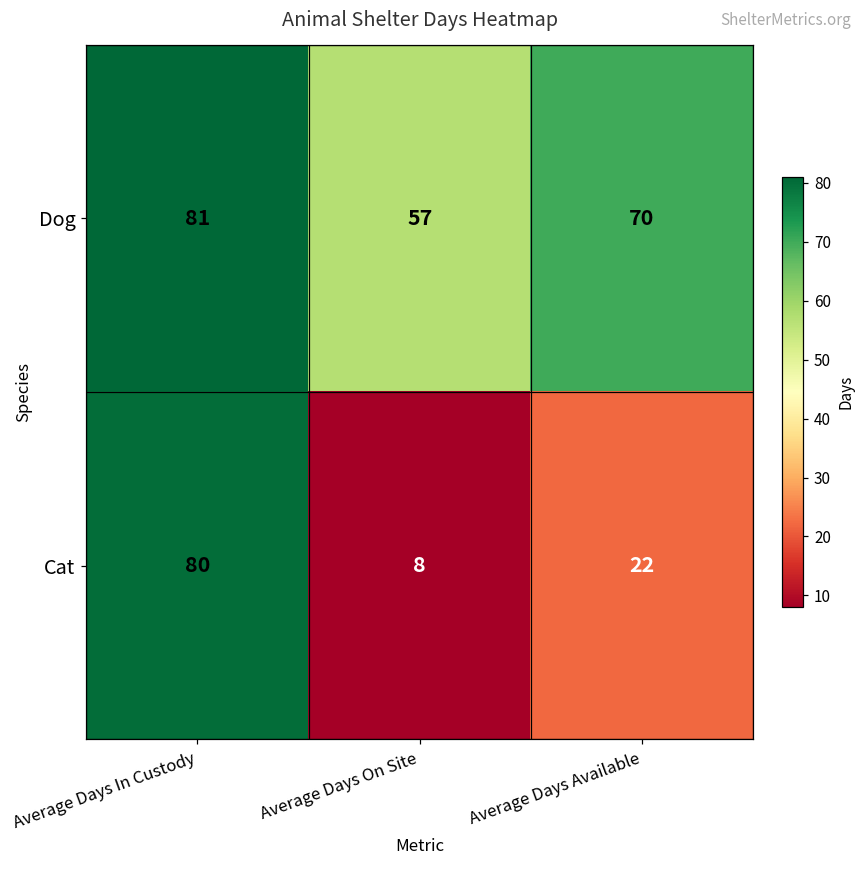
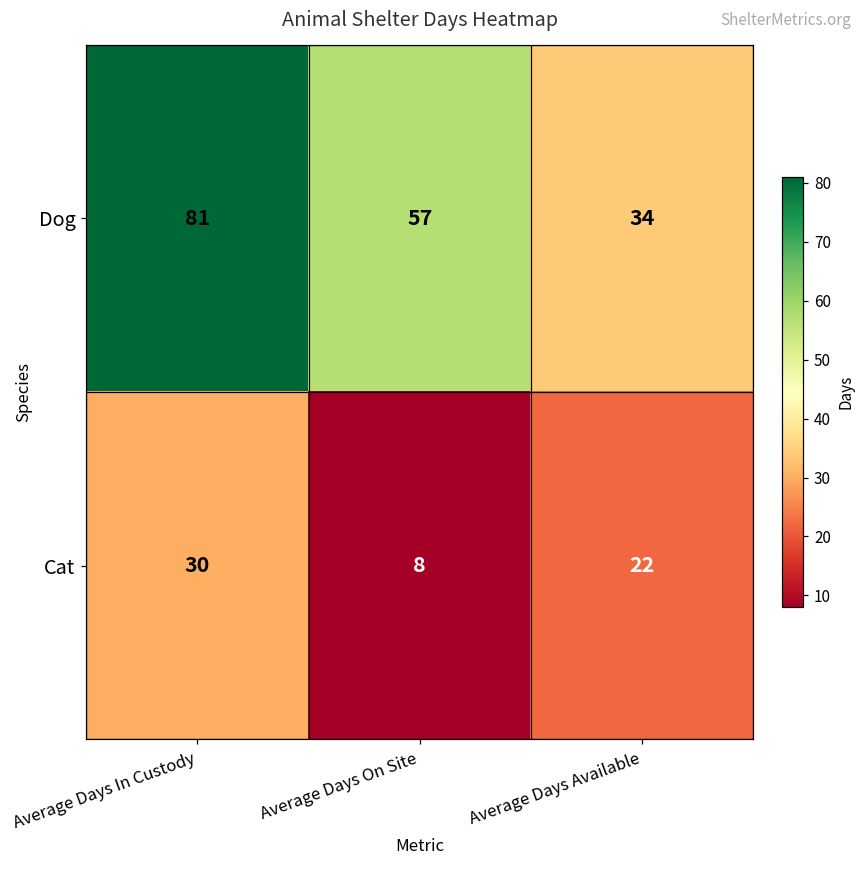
Dog, Average Days Available: 70 -> 34
Cat, Average Days In Custody: 80 -> 30
